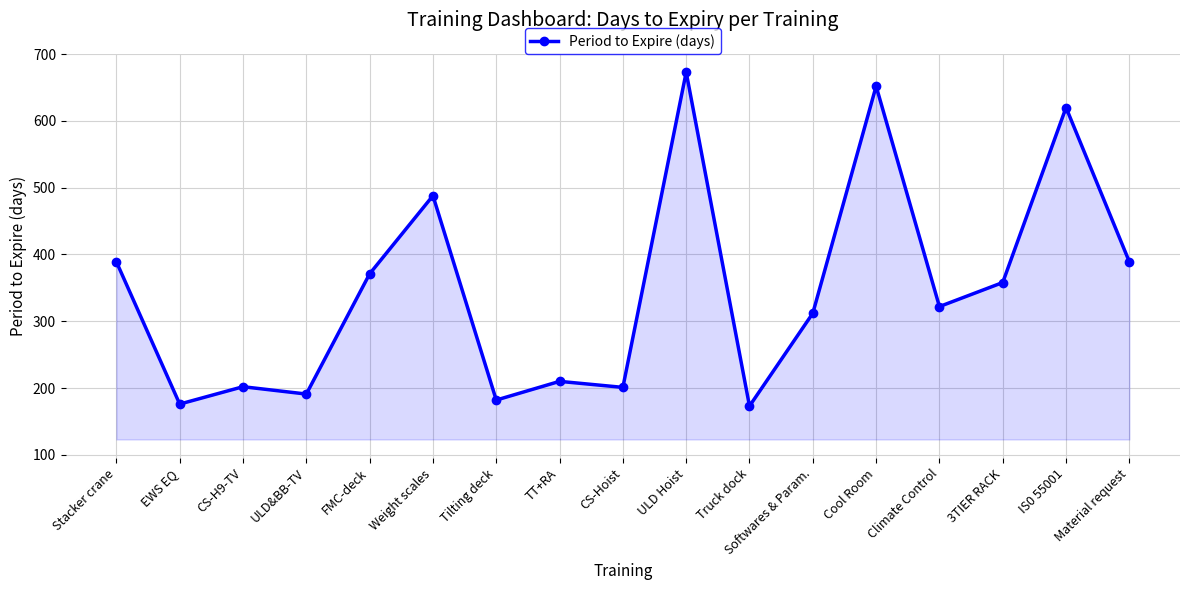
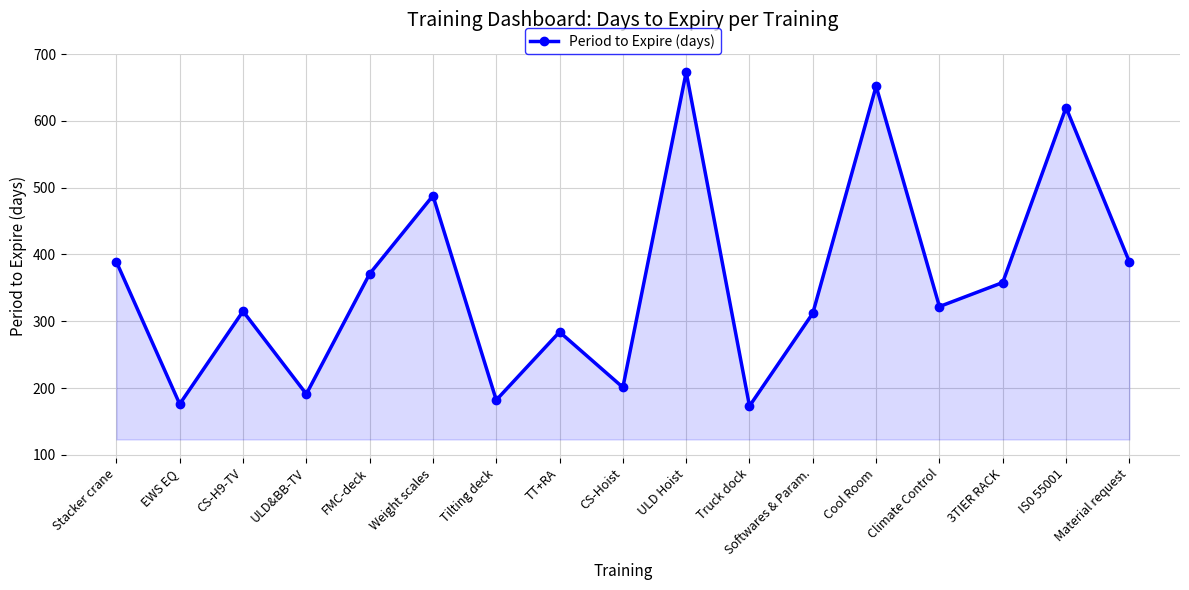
CS-H9-TV: 200 -> 320
TT+RA: 210 -> 280
